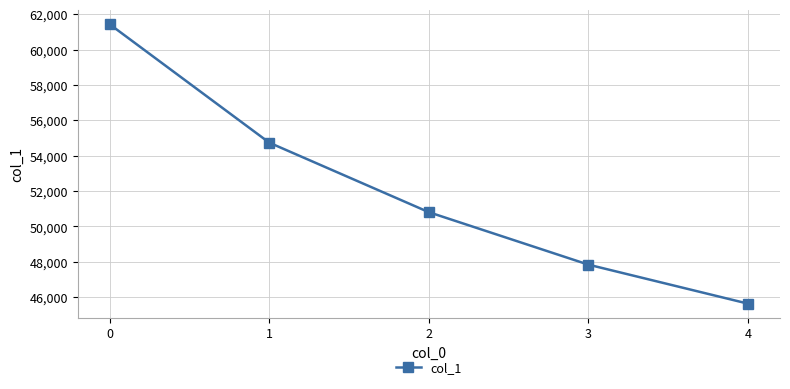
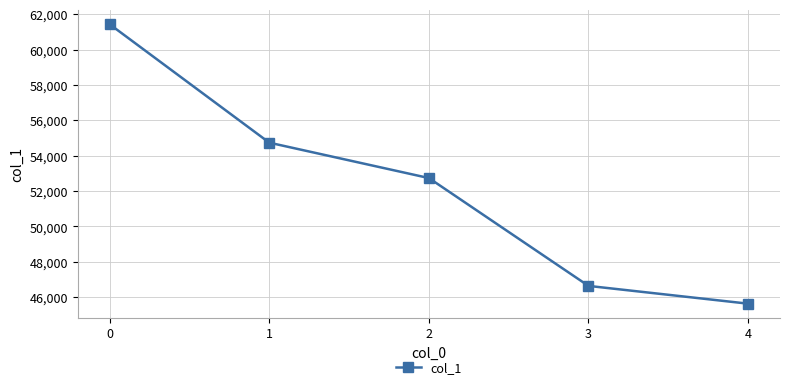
2: 50,800 -> 52,700
3: 47,800 -> 46,600
